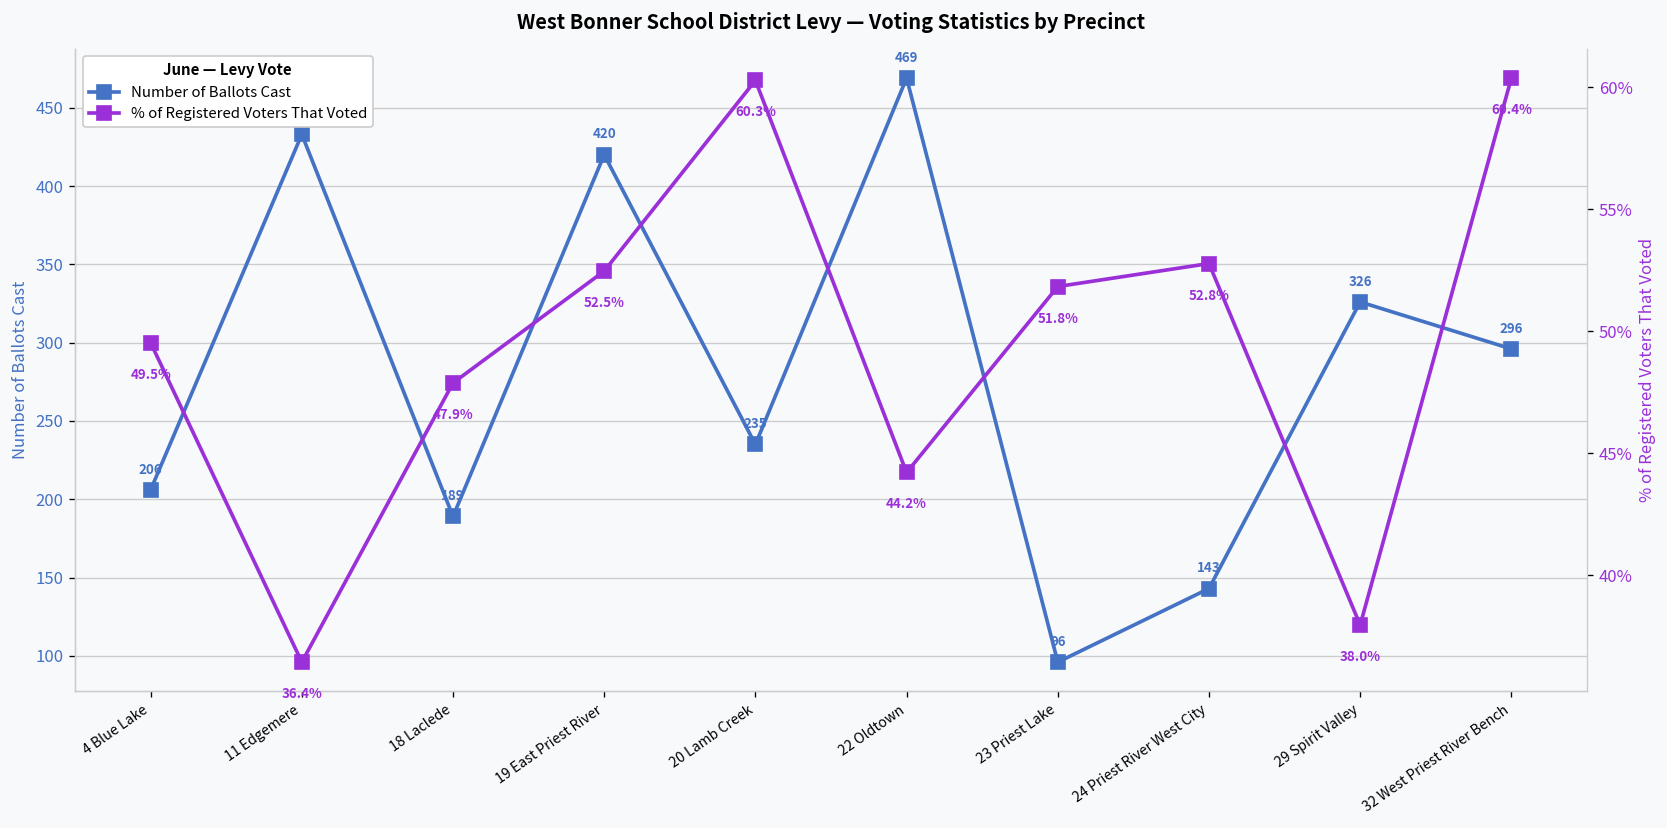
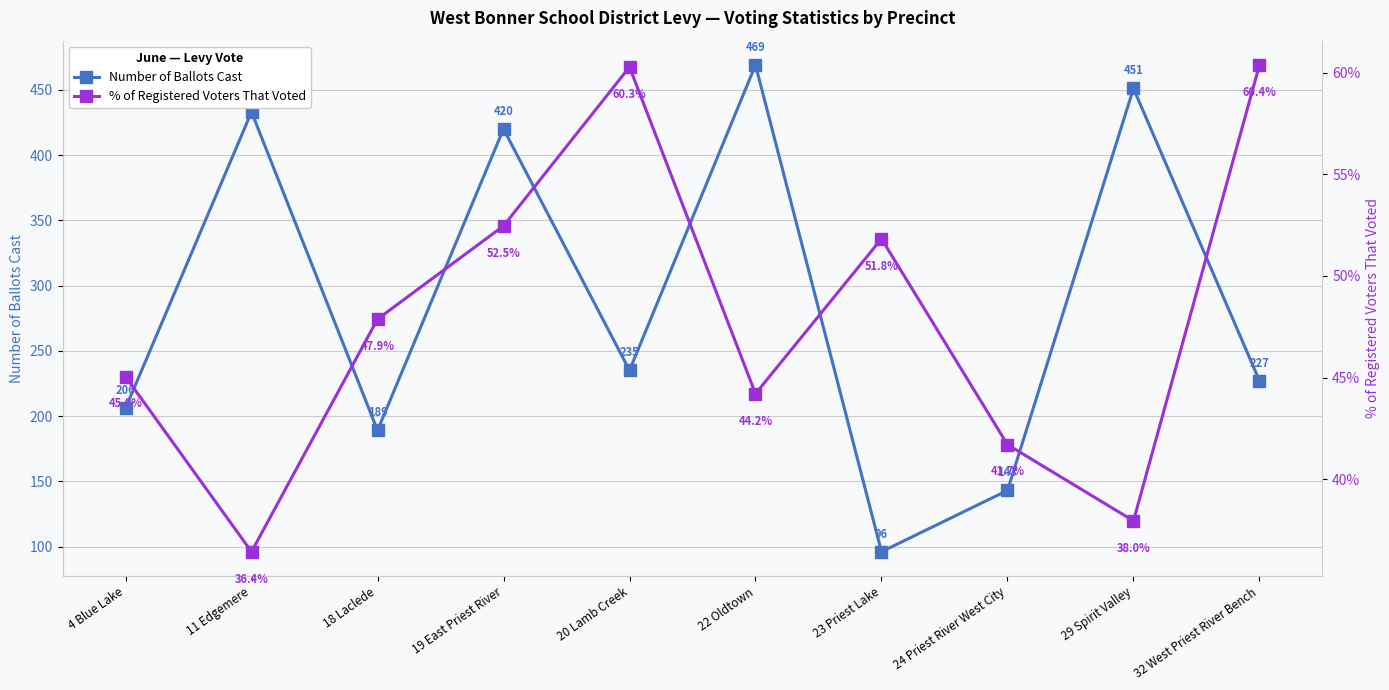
Number of Ballots Cast, 29 Spirit Valley: 326 -> 451
Number of Ballots Cast, 32 West Priest River Bench: 296 -> 227
% of Registered Voters That Voted, 4 Blue Lake: 49.5% -> 45.0%
% of Registered Voters That Voted, 24 Priest River West City: 52.8% -> 41.7%
